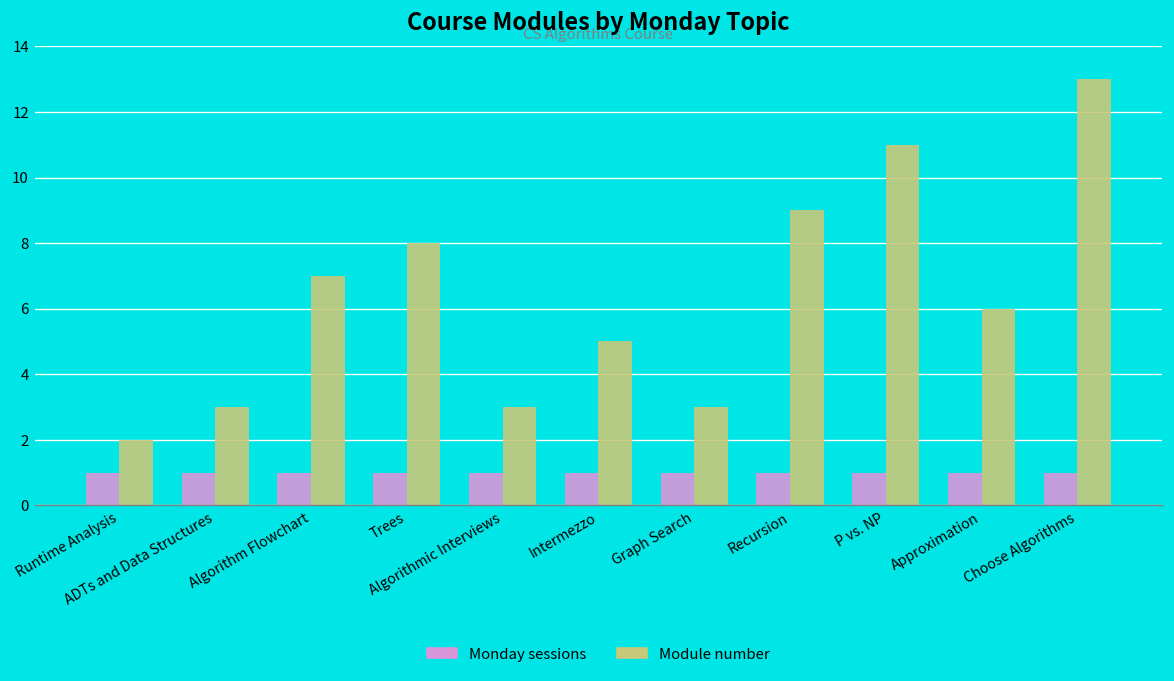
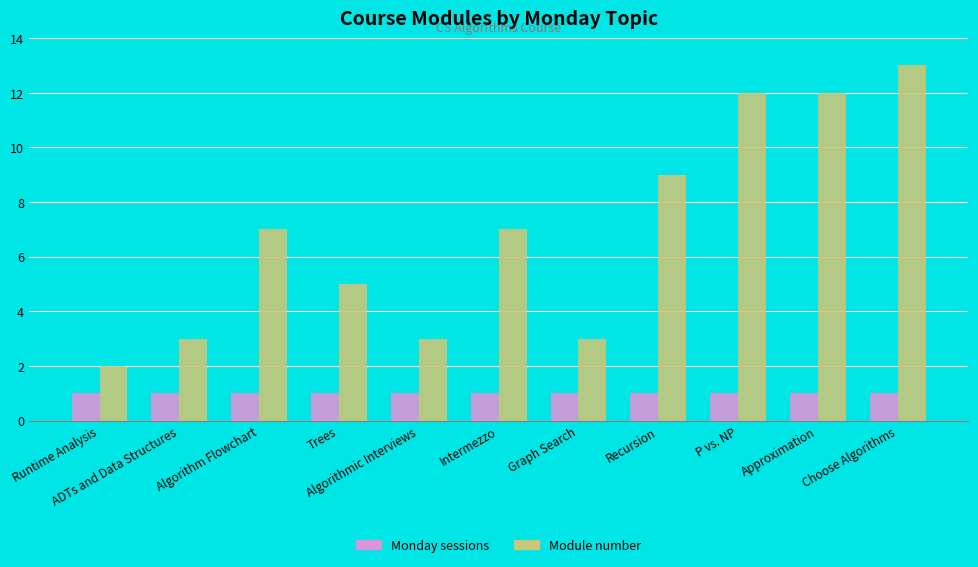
Module number, Trees: 8 -> 5
Module number, Intermezzo: 5 -> 7
Module number, P vs. NP: 11 -> 12
Module number, Approximation: 6 -> 12
